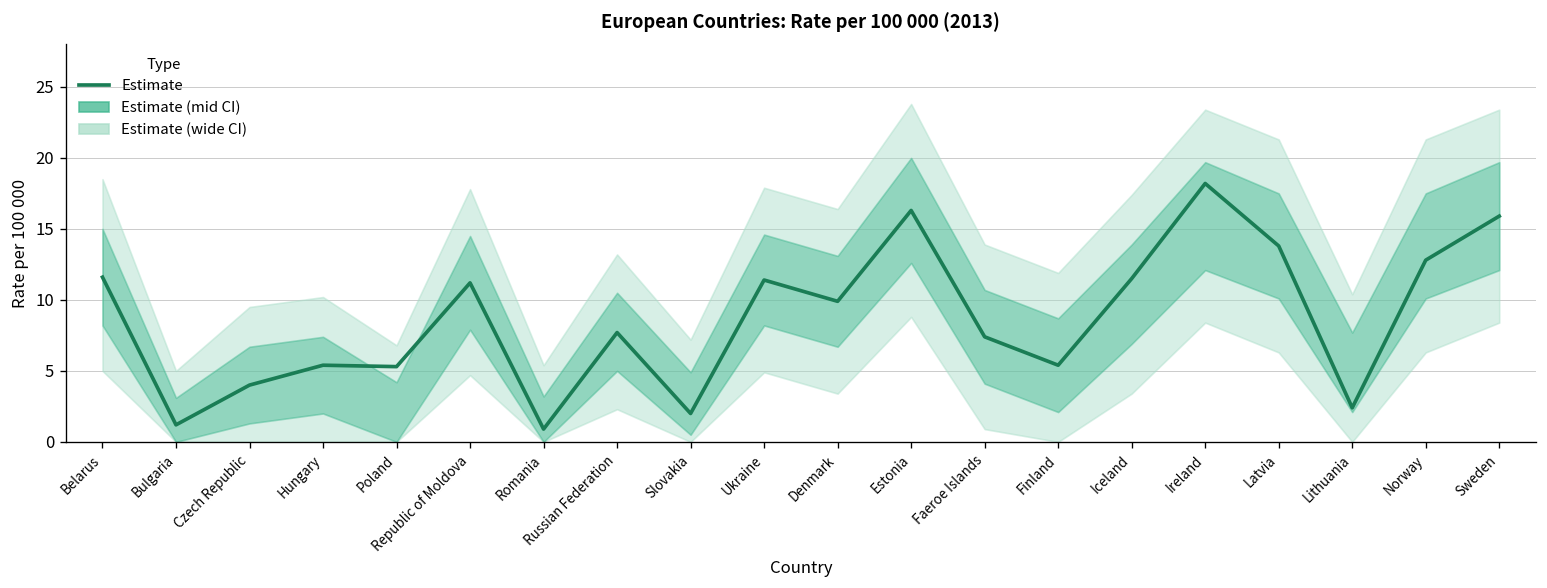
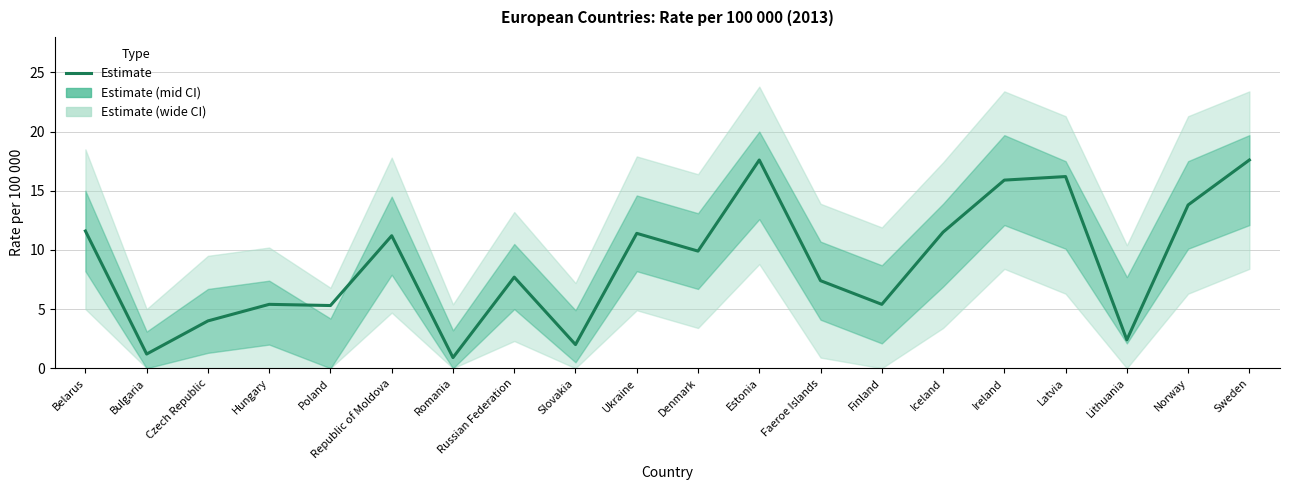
Estimate, Estonia: 16.3 -> 17.6
Estimate, Ireland: 18.2 -> 15.9
Estimate, Latvia: 13.8 -> 16.2
Estimate, Norway: 12.8 -> 13.8
Estimate, Sweden: 15.9 -> 17.6
